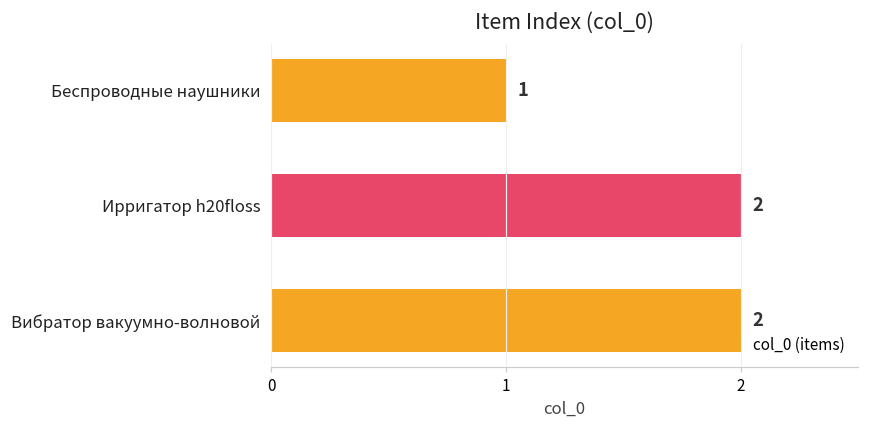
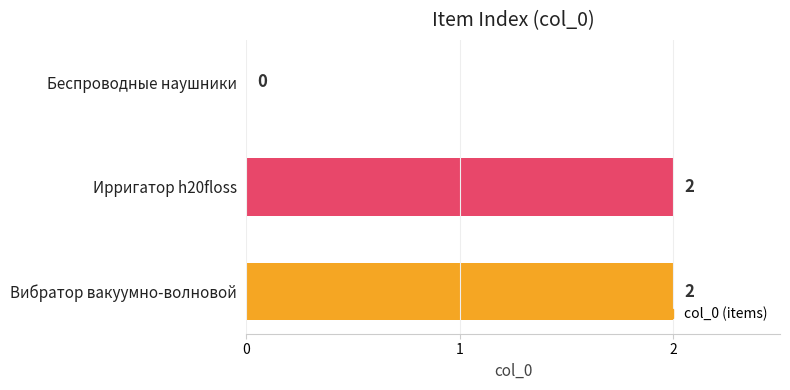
Беспроводные наушники: 1 -> 0
